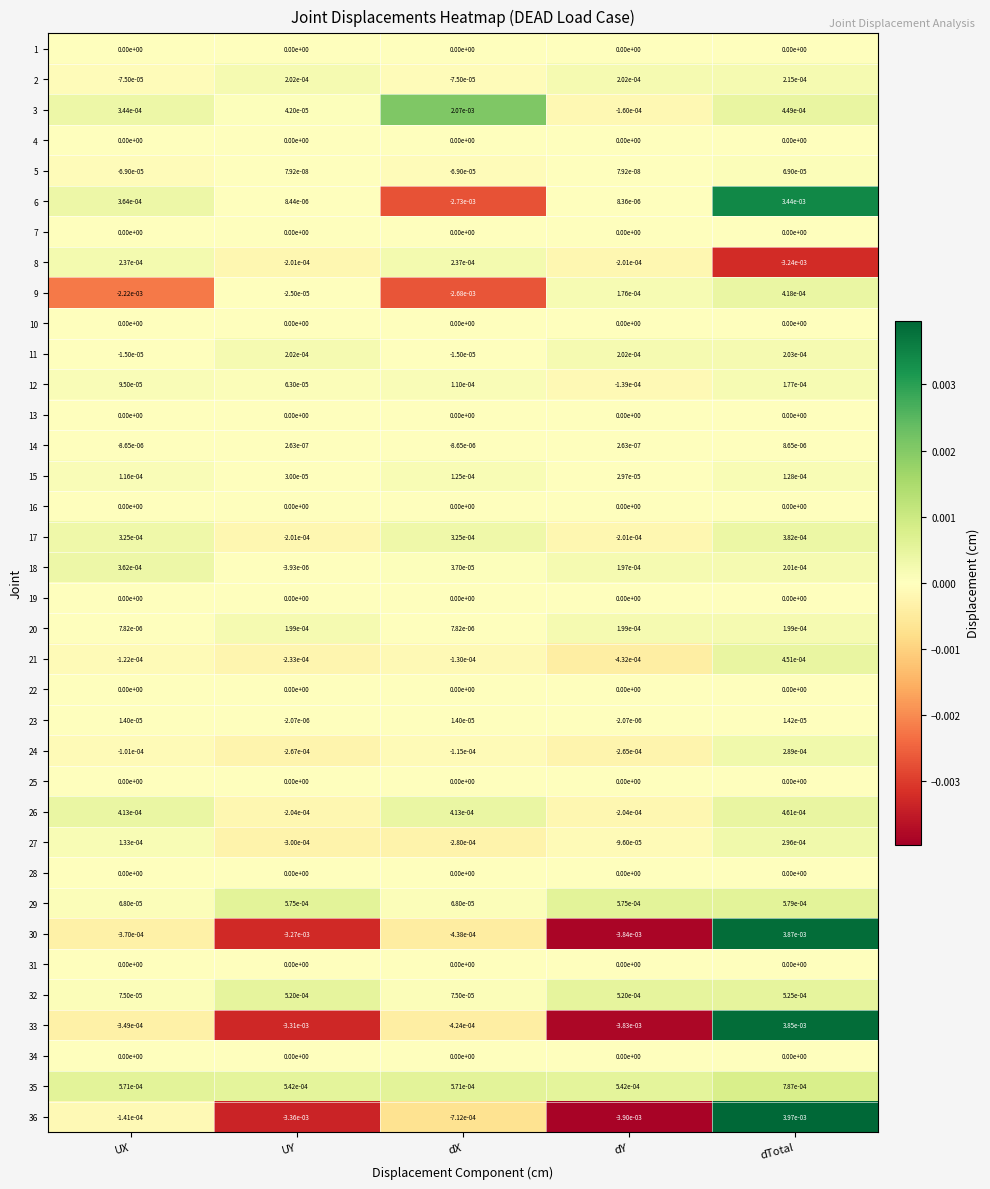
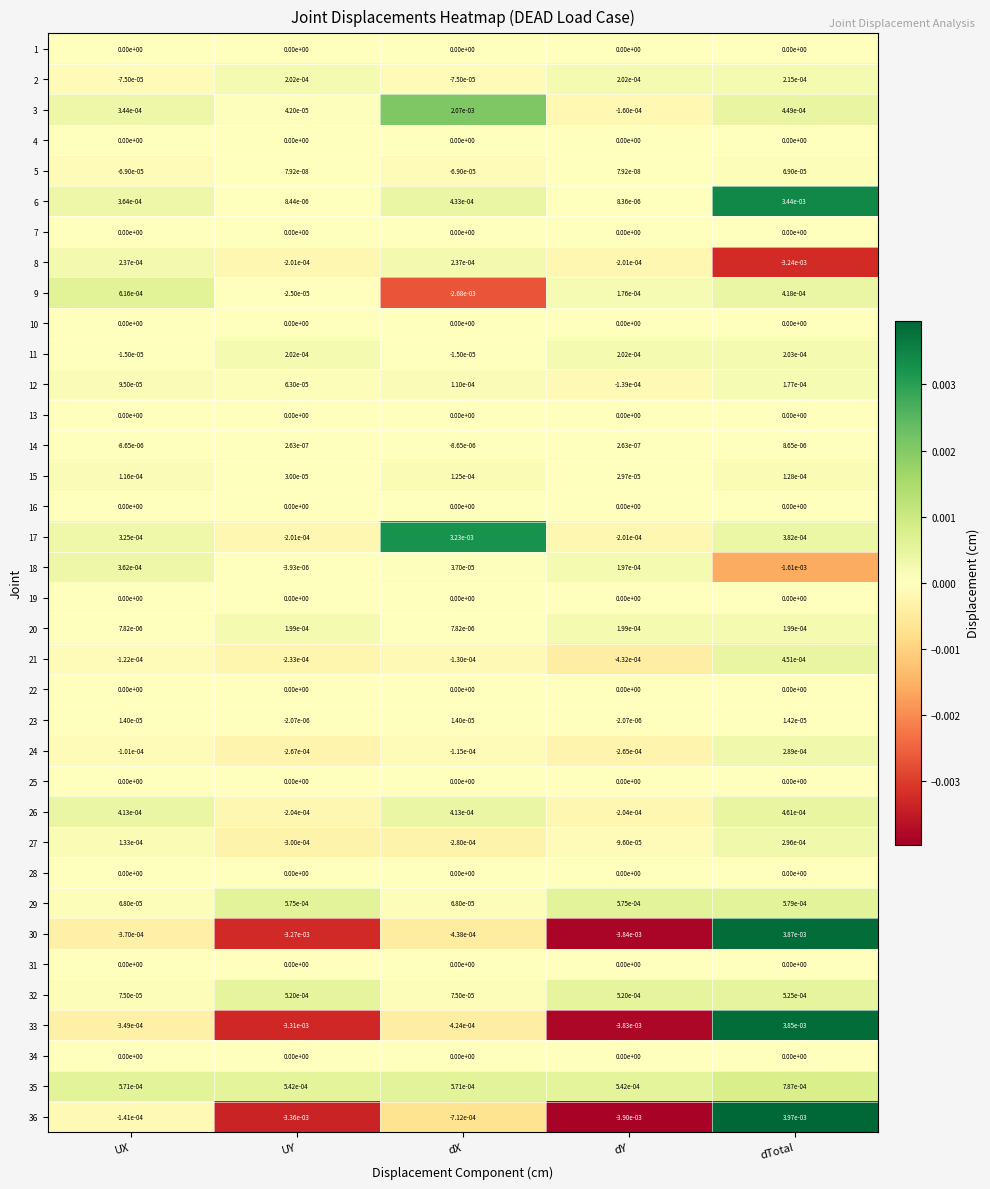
6, dX: -2.73e-03 -> 4.33e-04
9, UX: -2.22e-03 -> 6.16e-04
17, dX: 3.25e-04 -> 3.23e-03
18, dTotal: 2.01e-04 -> -1.61e-03
